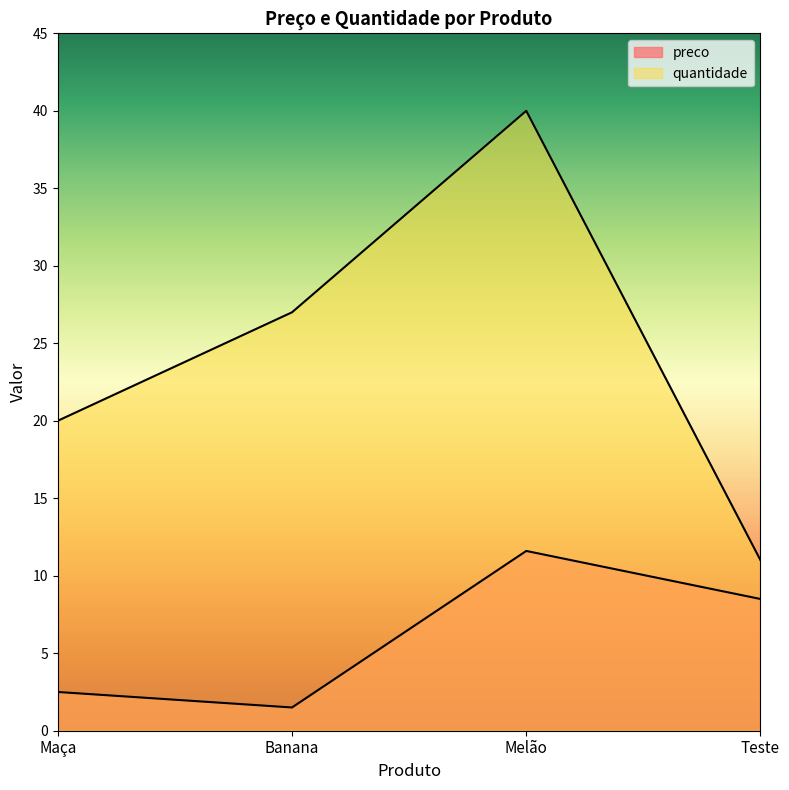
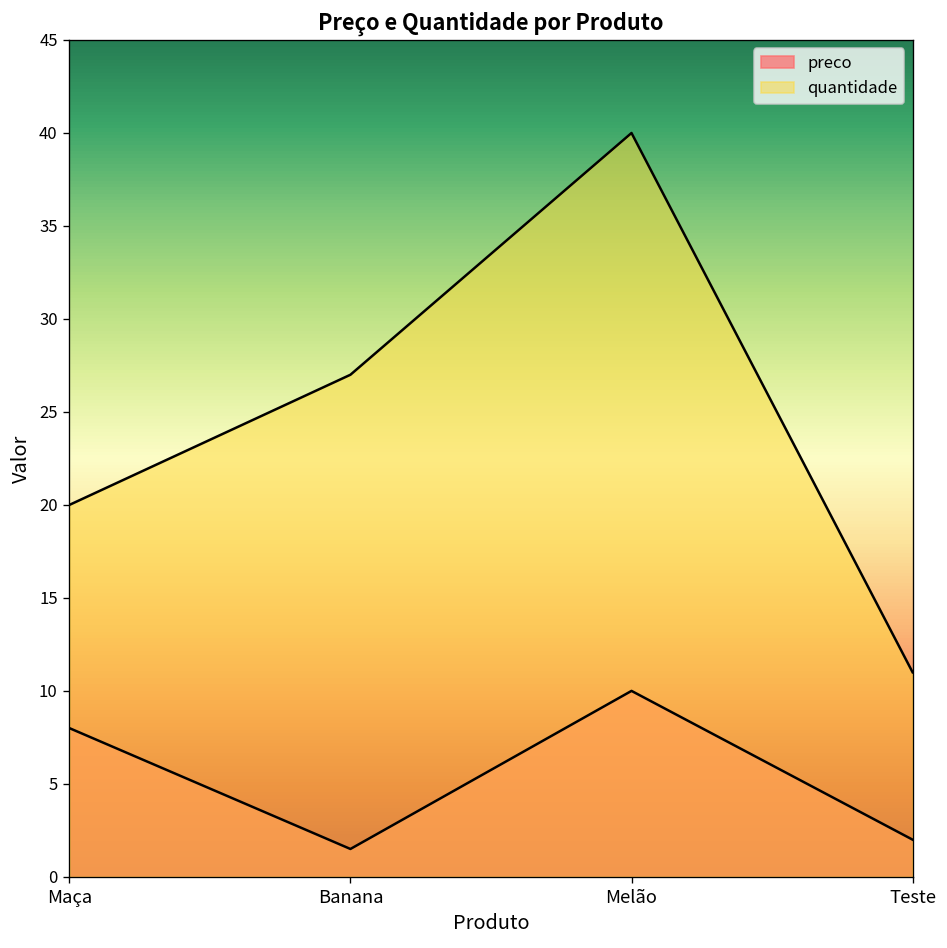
preco, Maça: 2.5 -> 8.0
preco, Melão: 11.6 -> 10.0
preco, Teste: 8.5 -> 2.0
